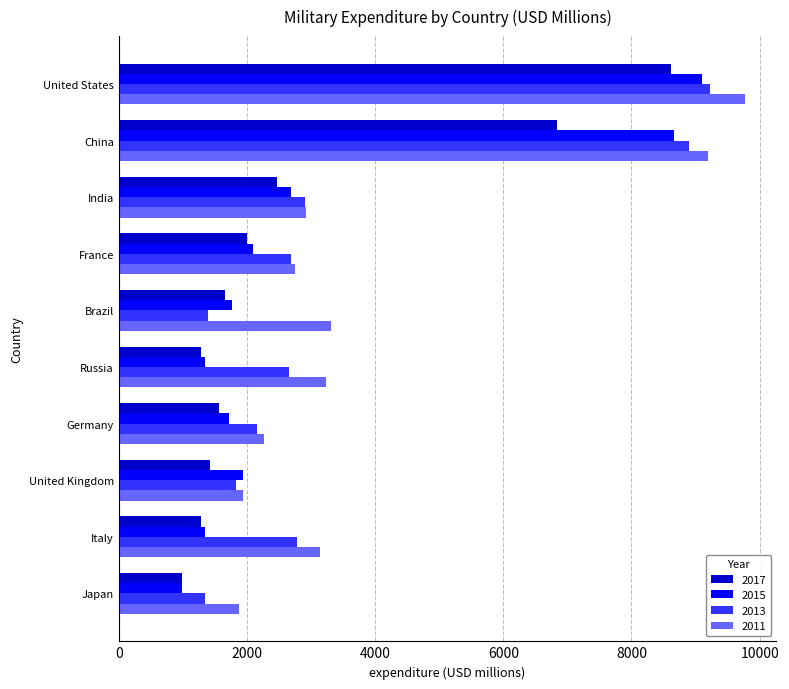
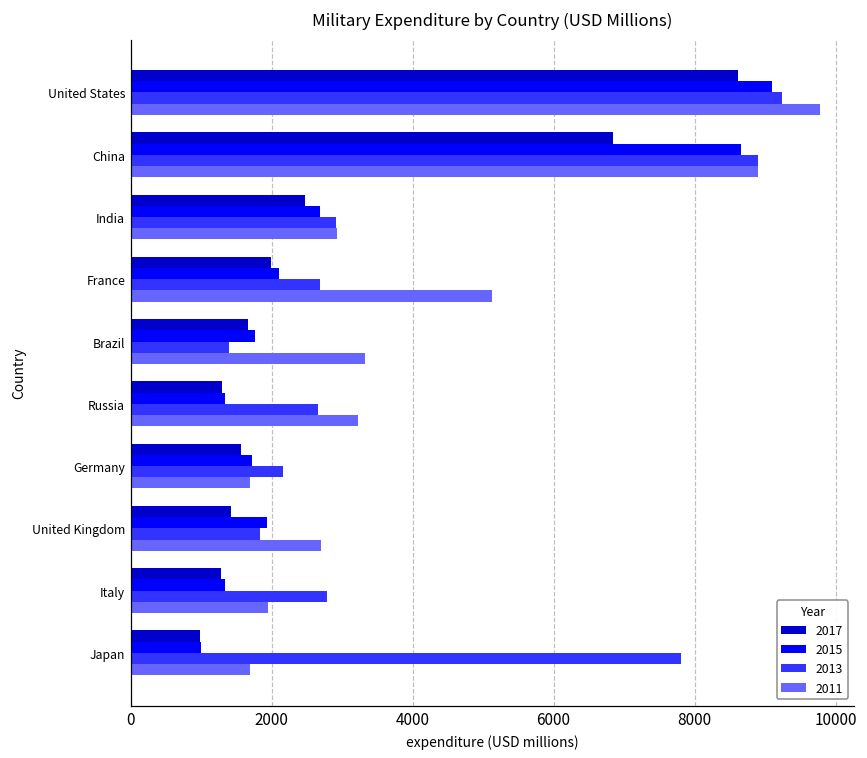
2011, China: 9200 -> 8900
2011, France: 2800 -> 5100
2011, Germany: 2300 -> 1700
2011, United Kingdom: 1900 -> 2700
2011, Italy: 3100 -> 1900
2013, Japan: 1300 -> 7800
2011, Japan: 1900 -> 1700
